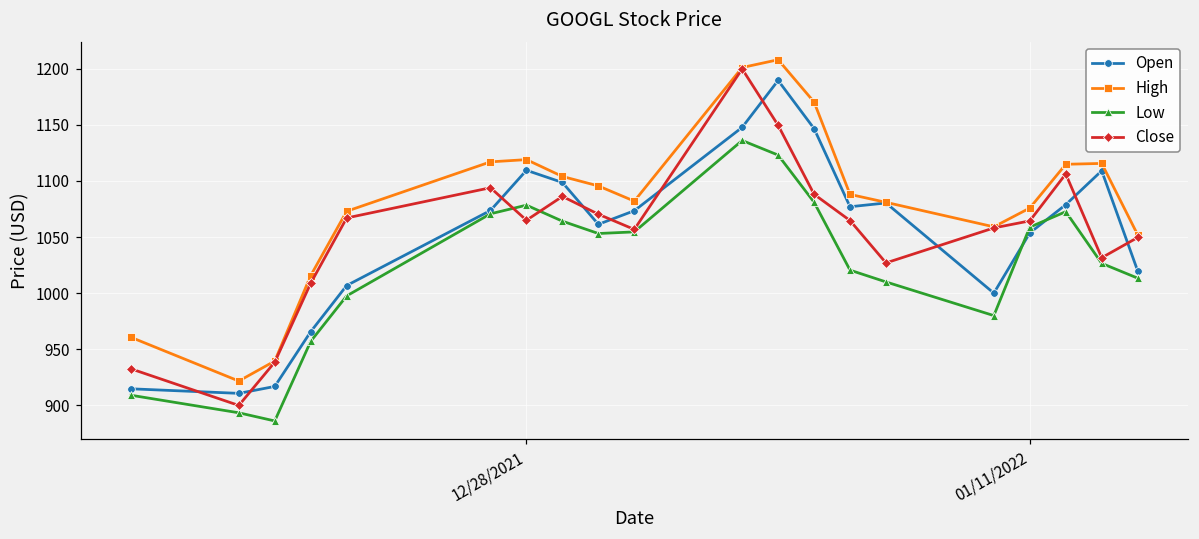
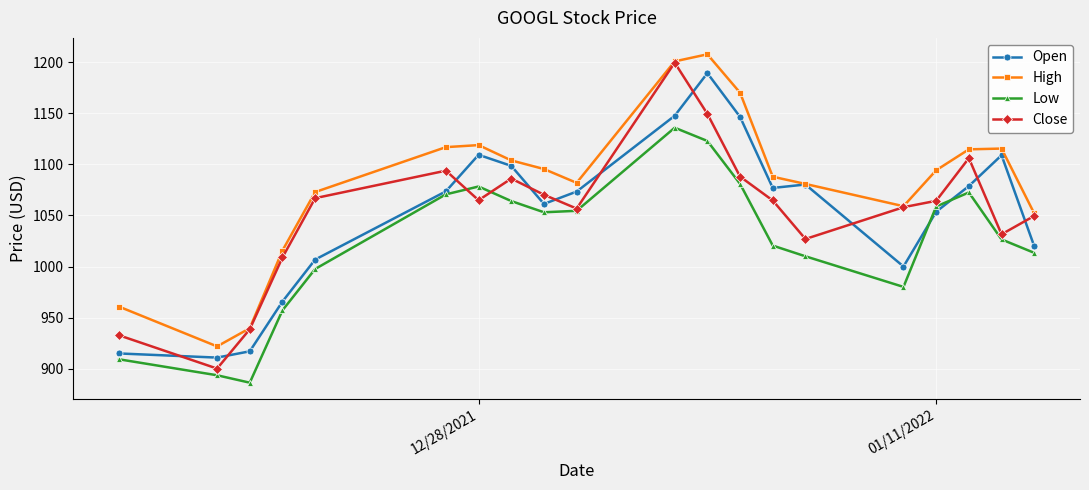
High, 01/11/2022: 1076 -> 1094
